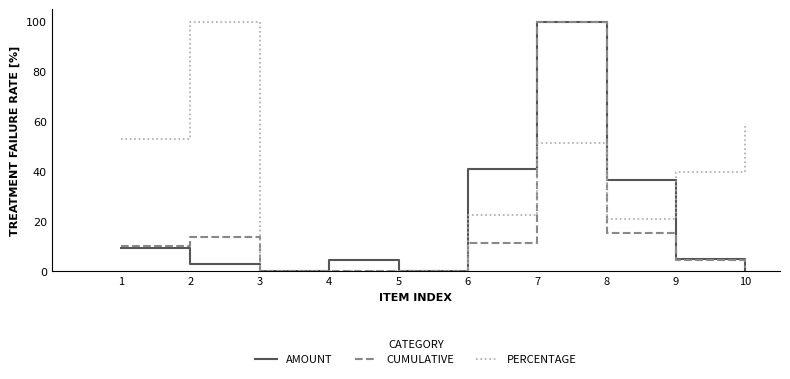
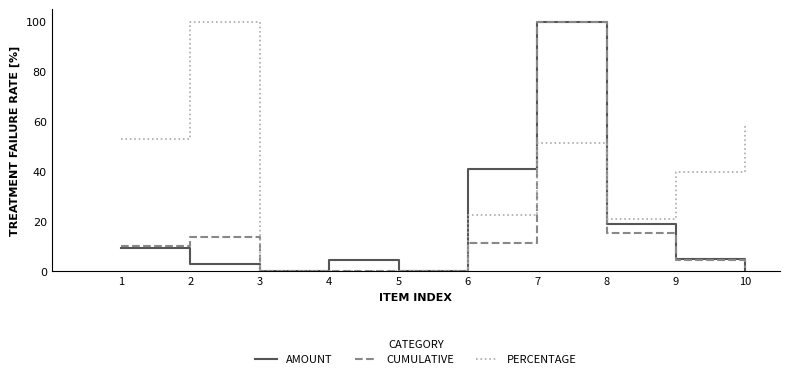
AMOUNT, 8: 37 -> 19
